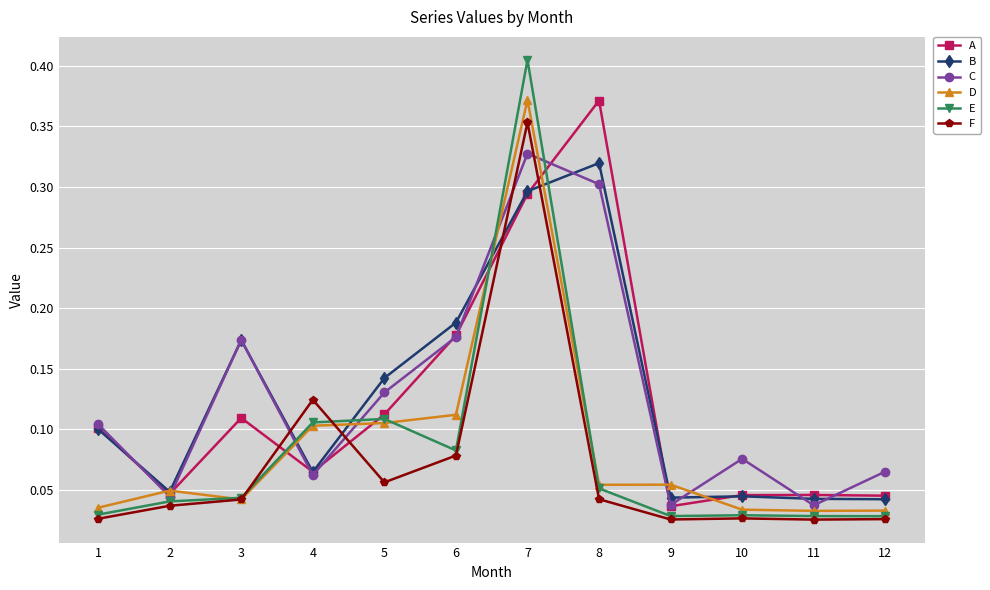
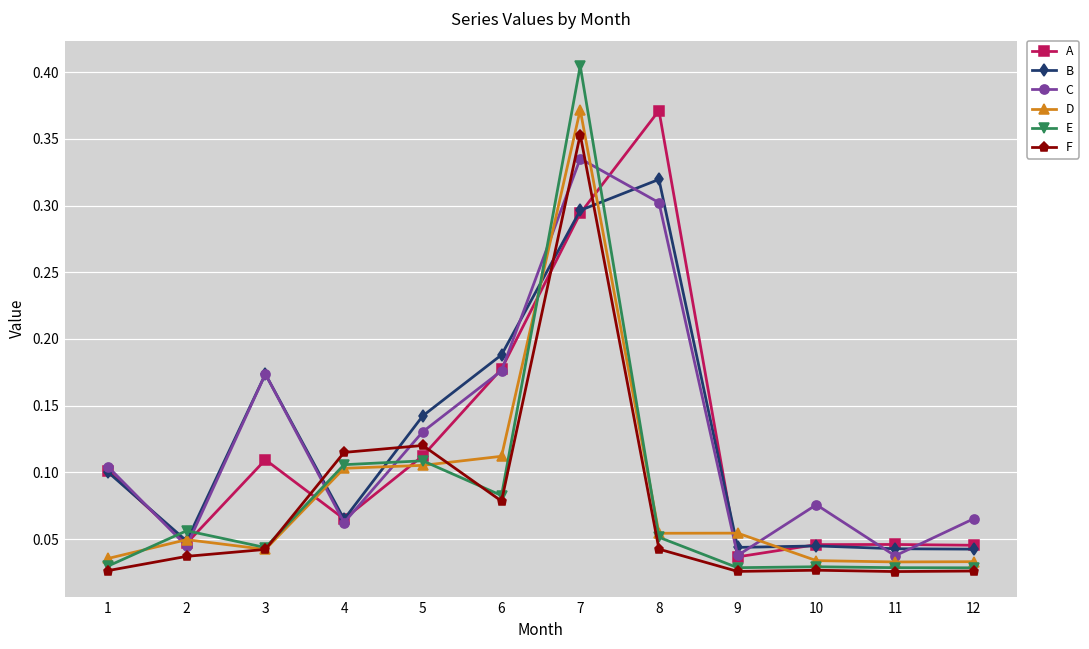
E, 2: 0.041 -> 0.056
F, 4: 0.125 -> 0.115
F, 5: 0.056 -> 0.120
C, 7: 0.328 -> 0.335
